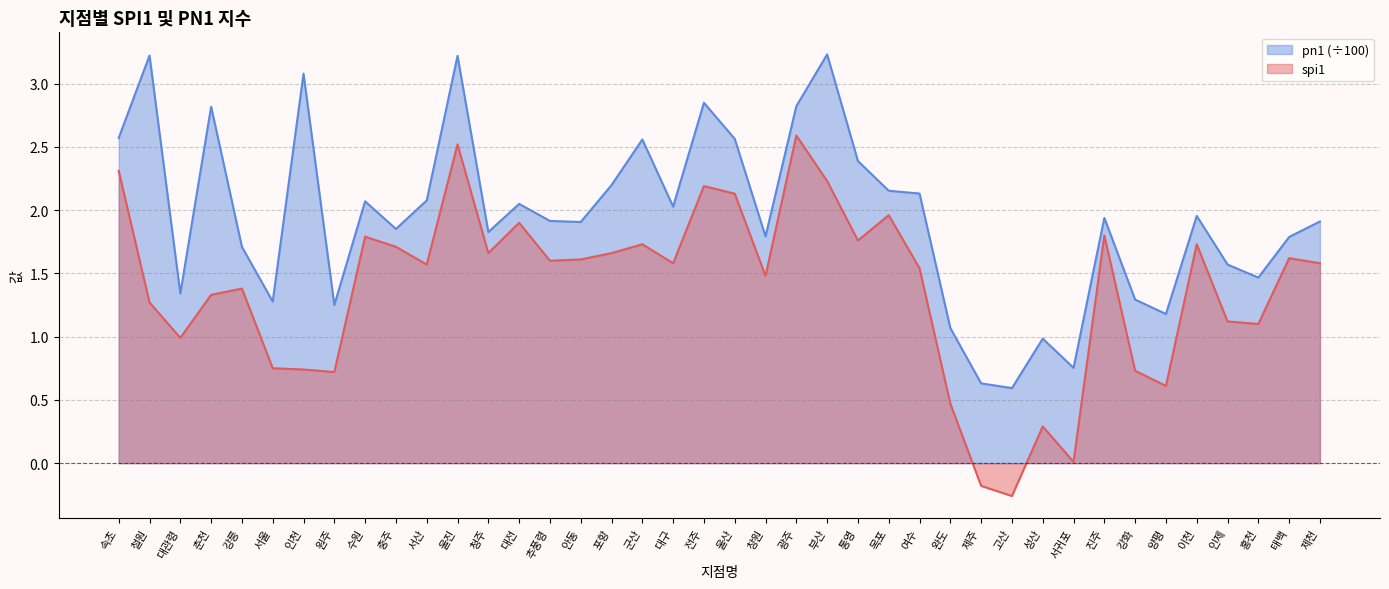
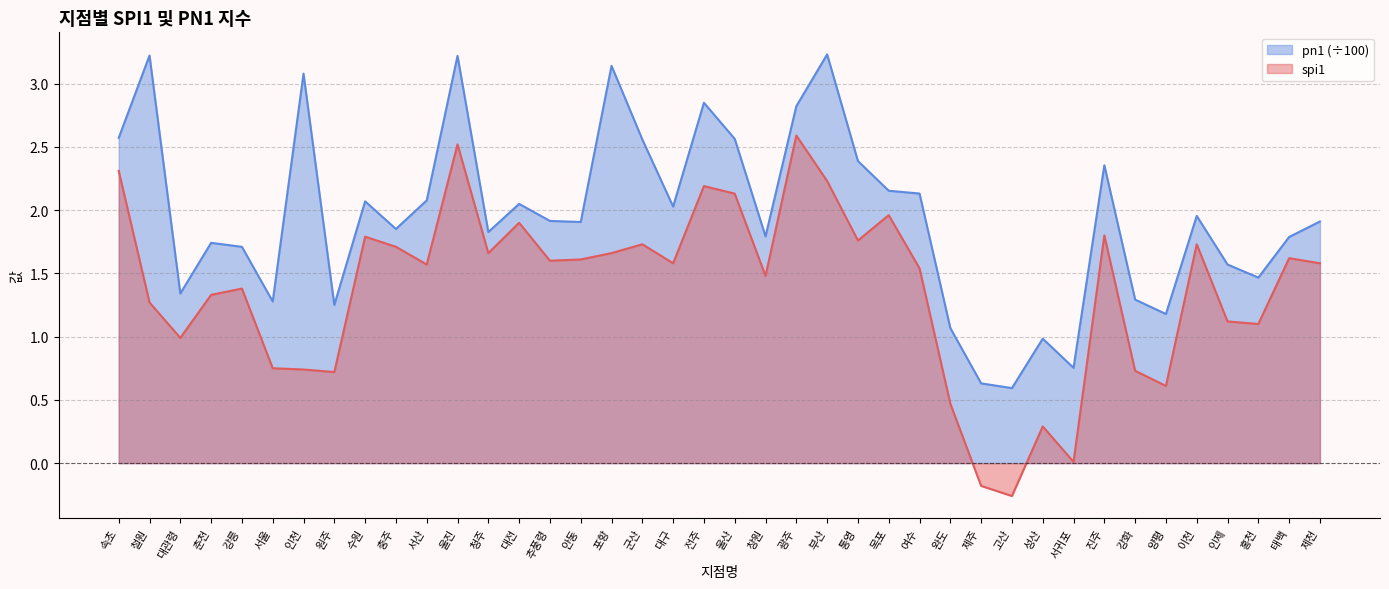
pn1 (÷100), 춘천: 2.82 -> 1.74
pn1 (÷100), 포항: 2.20 -> 3.14
pn1 (÷100), 진주: 1.94 -> 2.35
